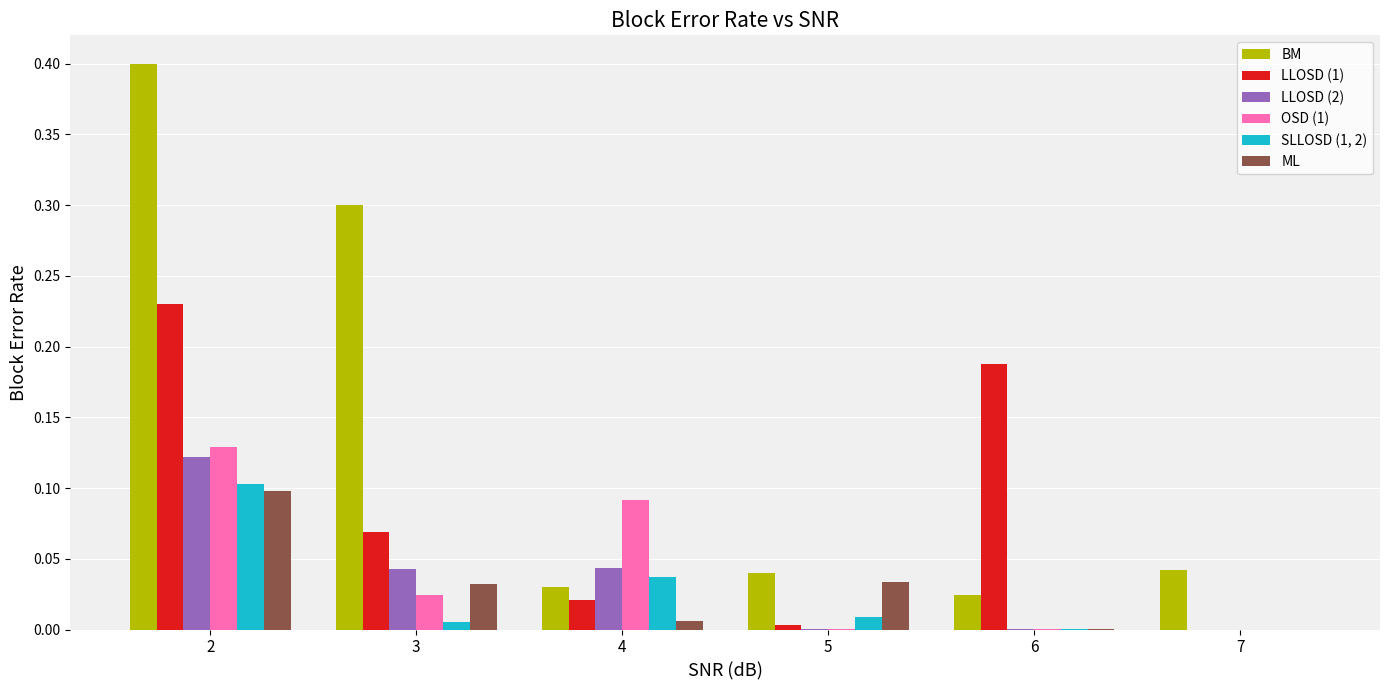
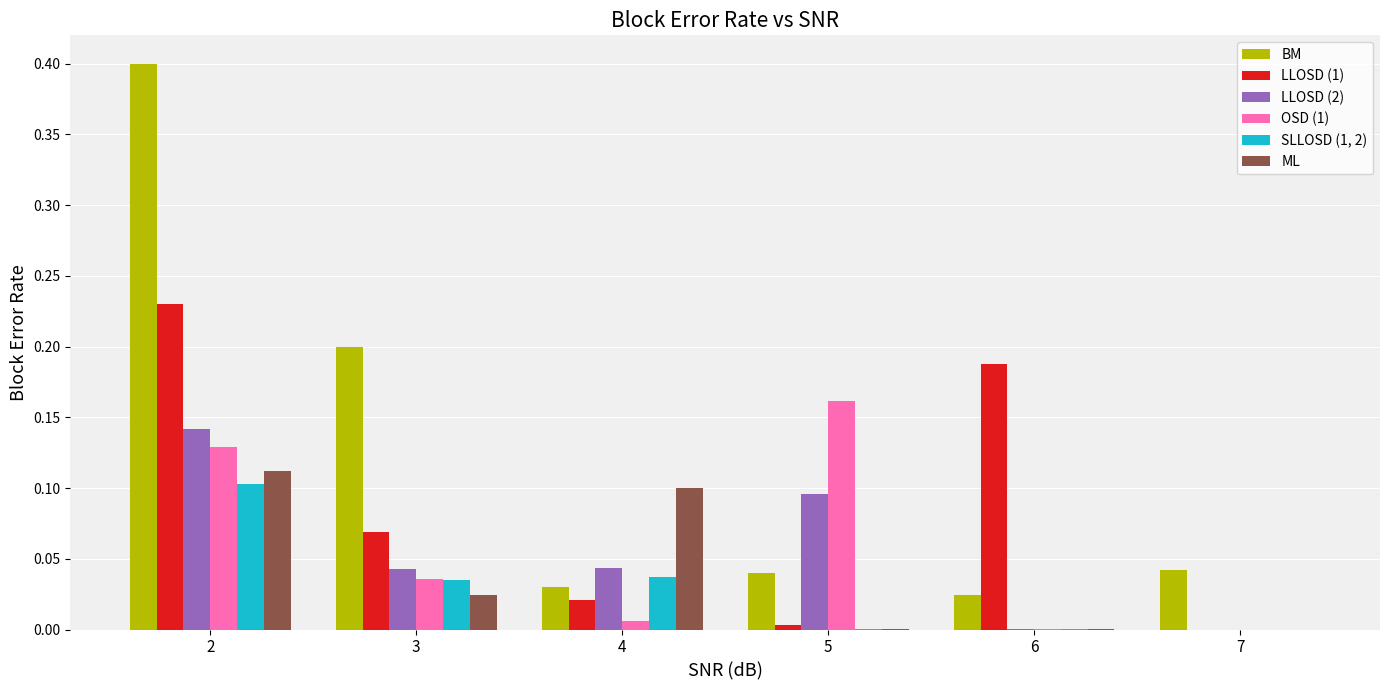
LLOSD (2), 2: 0.122 -> 0.142
ML, 2: 0.098 -> 0.112
BM, 3: 0.3 -> 0.2
OSD (1), 3: 0.025 -> 0.036
SLLOSD (1, 2), 3: 0.005 -> 0.035
ML, 3: 0.032 -> 0.024
OSD (1), 4: 0.091 -> 0.006
ML, 4: 0.006 -> 0.100
LLOSD (2), 5: 0.000 -> 0.095
OSD (1), 5: 0.001 -> 0.161
SLLOSD (1, 2), 5: 0.009 -> 0.001
ML, 5: 0.033 -> 0.000
